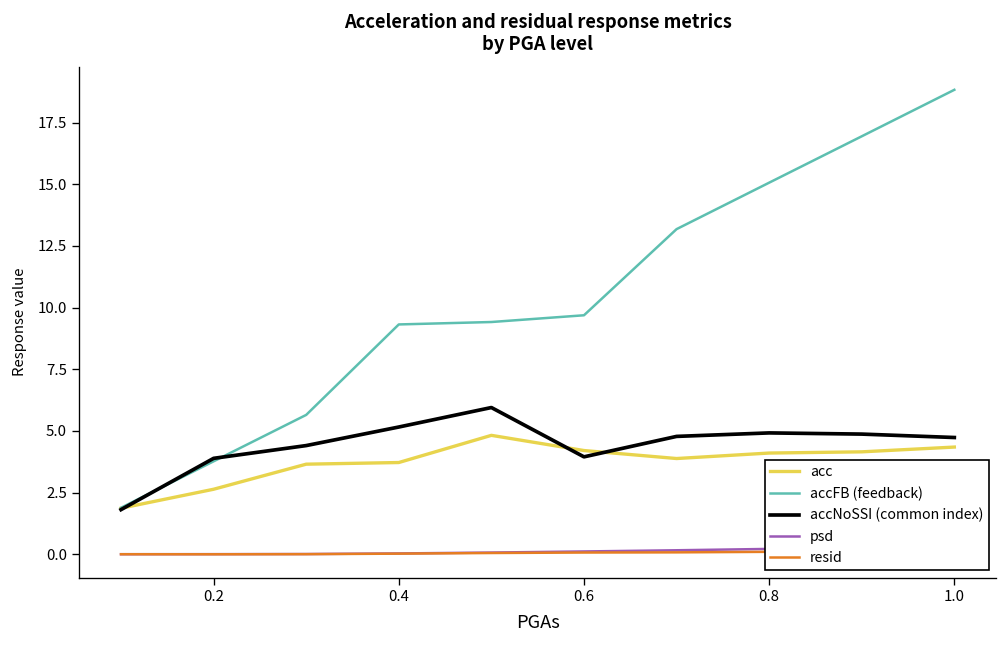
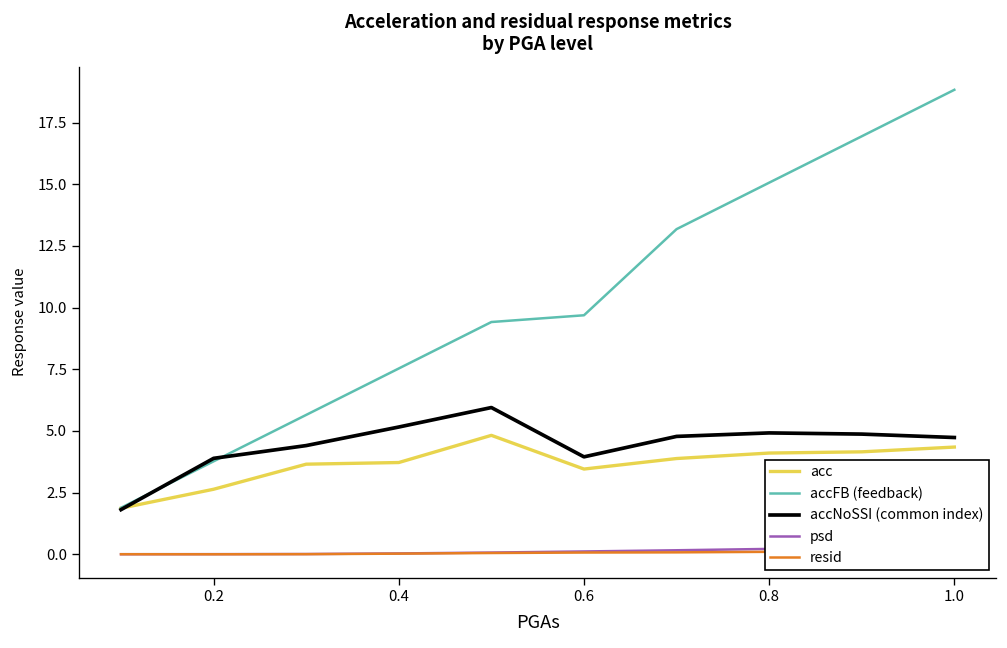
accFB (feedback), 0.4: 9.3 -> 7.5
acc, 0.6: 4.2 -> 3.5
